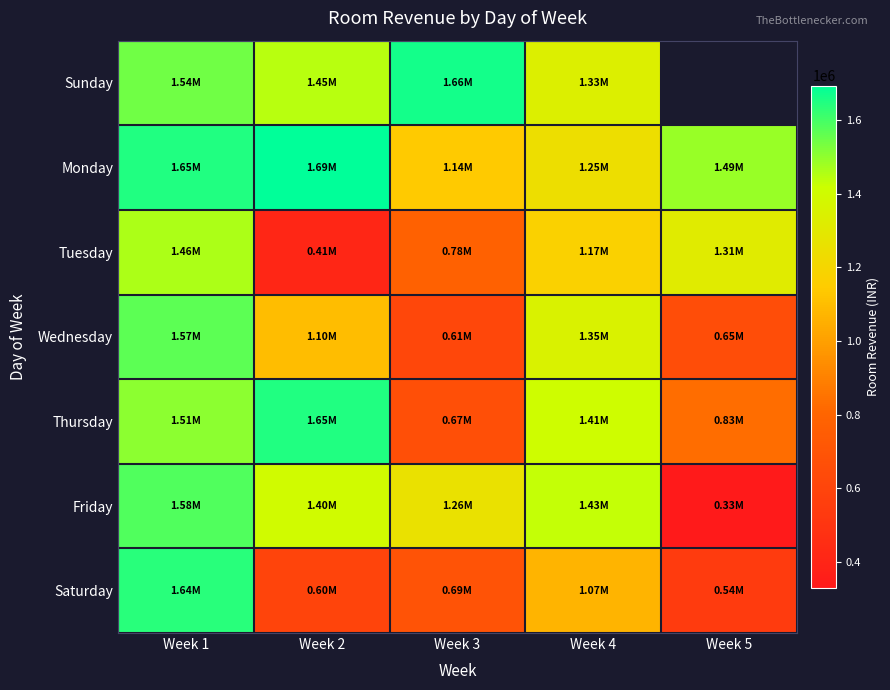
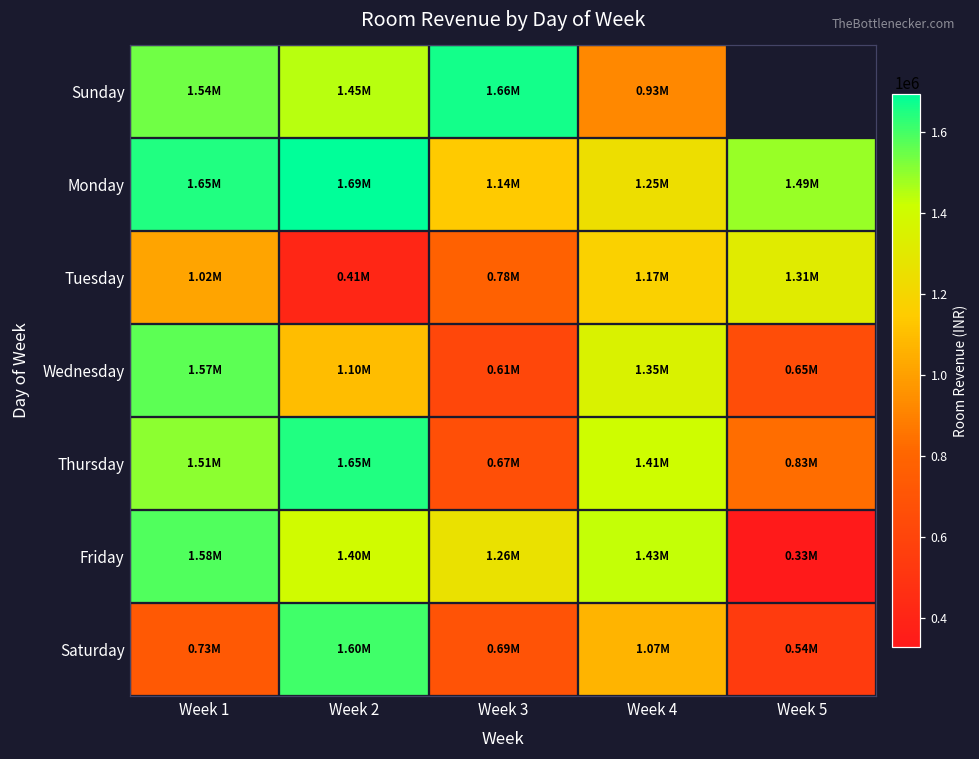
Sunday, Week 4: 1.33M -> 0.93M
Tuesday, Week 1: 1.46M -> 1.02M
Saturday, Week 1: 1.64M -> 0.73M
Saturday, Week 2: 0.60M -> 1.60M
